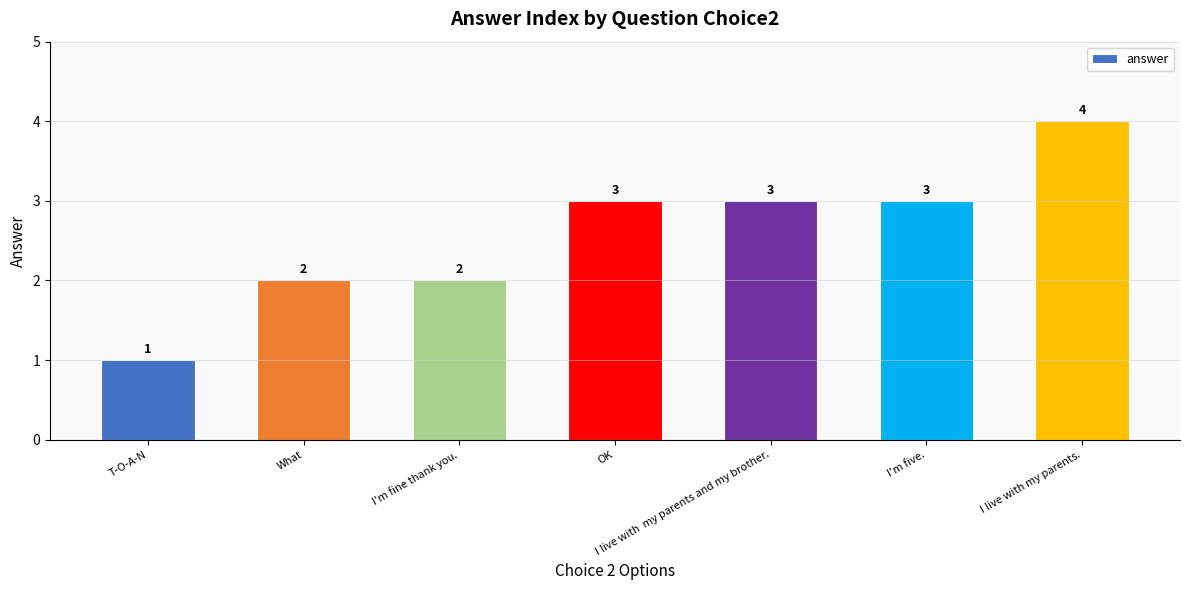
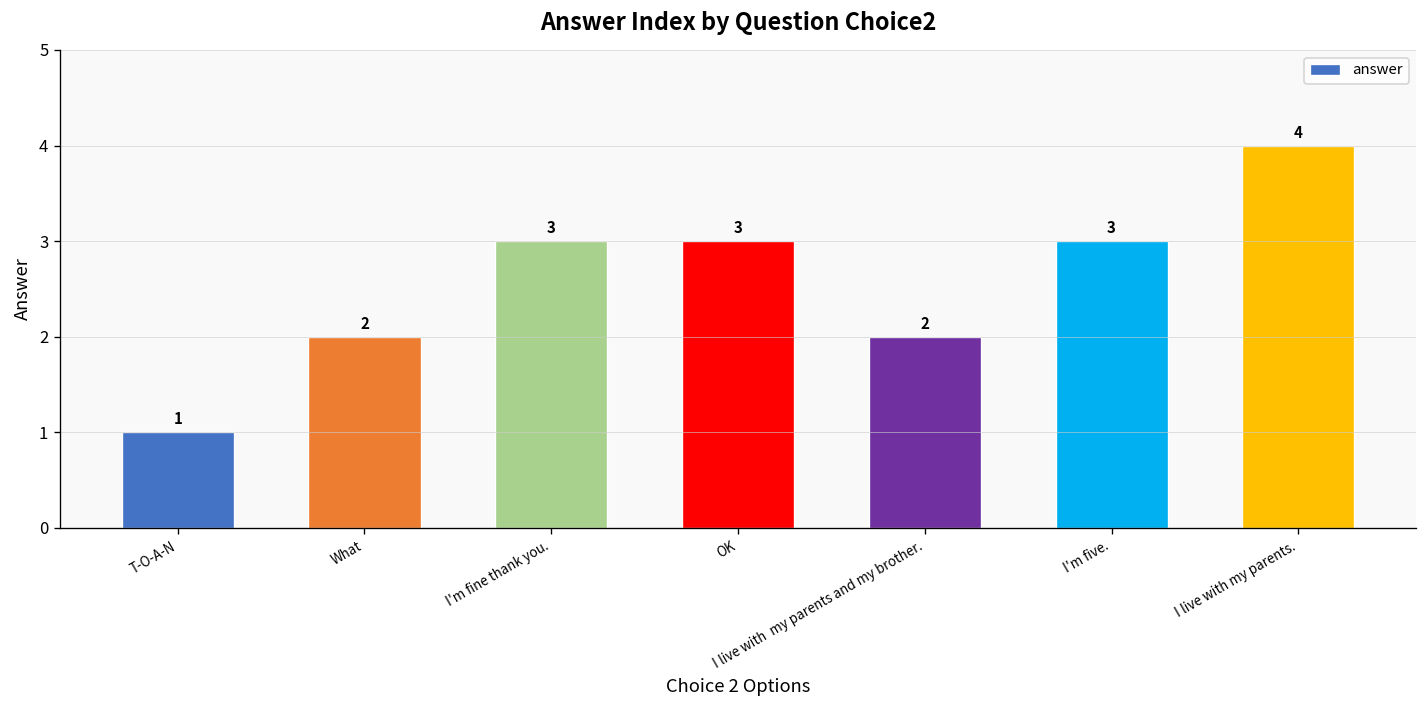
I'm fine thank you.: 2 -> 3
I live with my parents and my brother.: 3 -> 2
